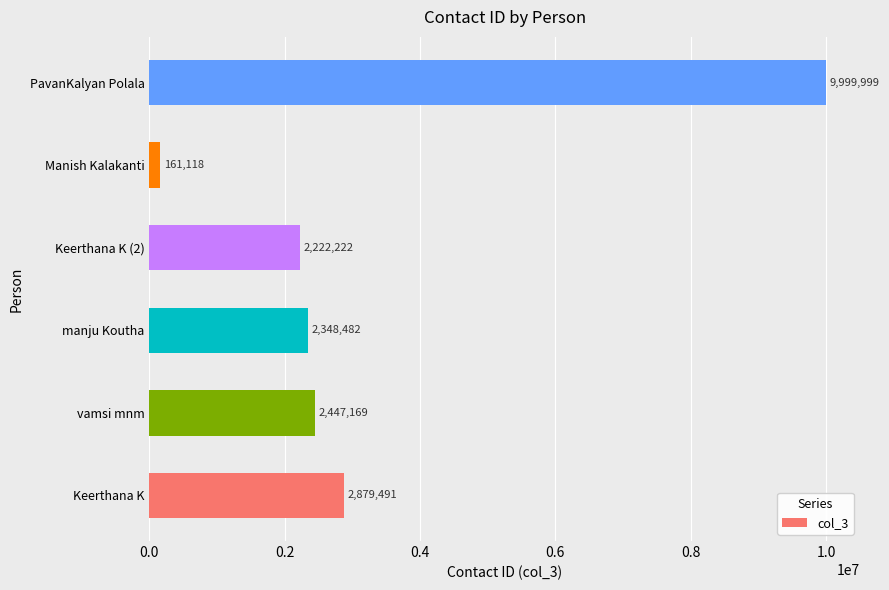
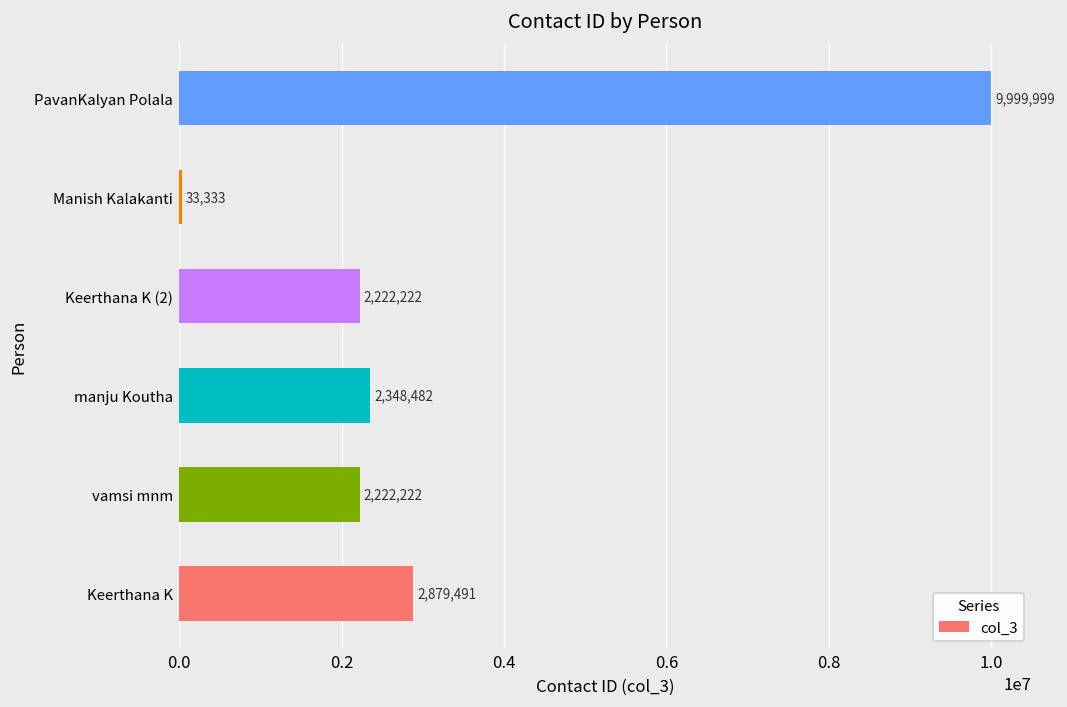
Manish Kalakanti: 161,118 -> 33,333
vamsi mnm: 2,447,169 -> 2,222,222
